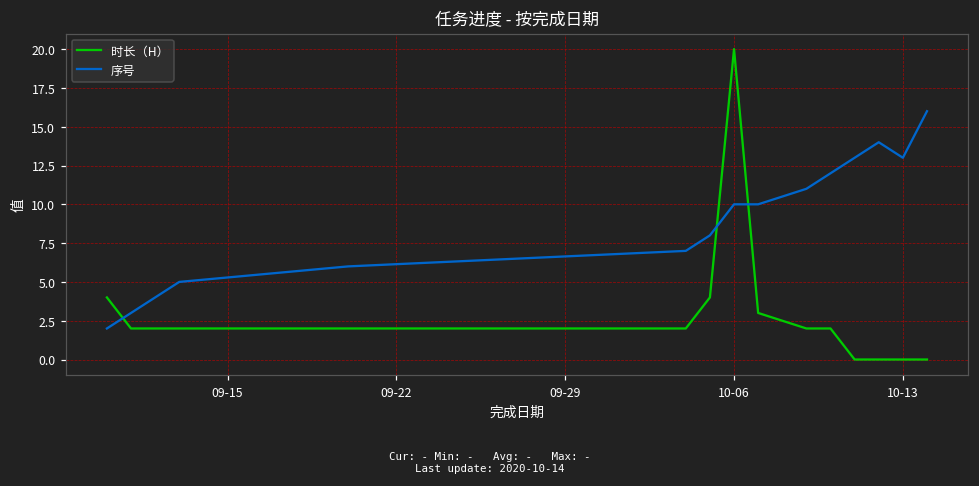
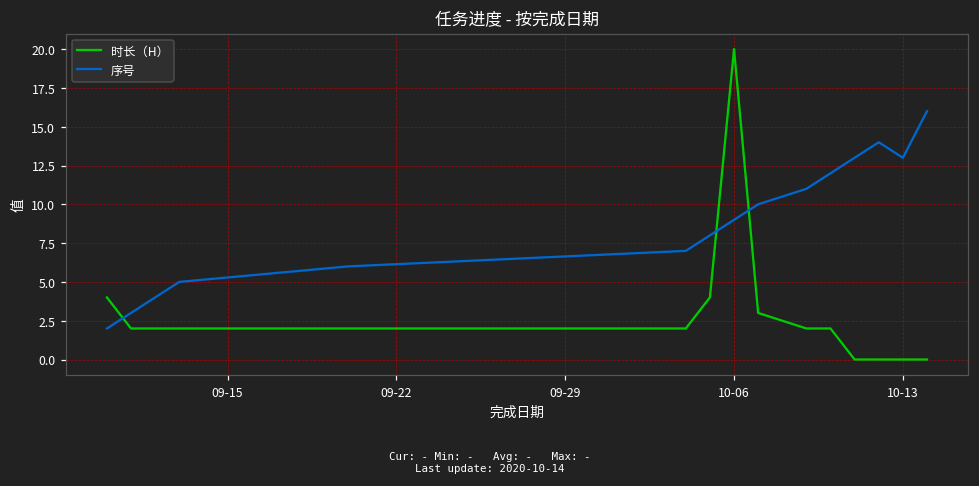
序号, 10-06: 10 -> 9
